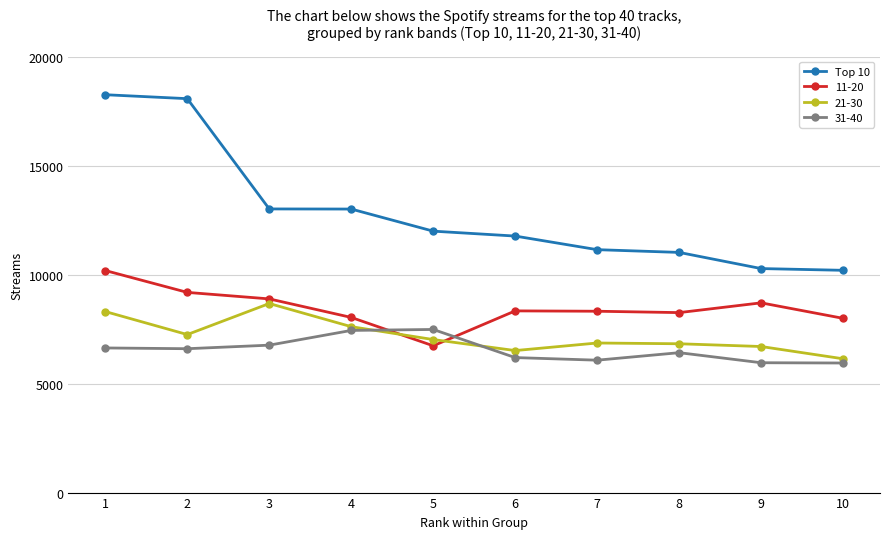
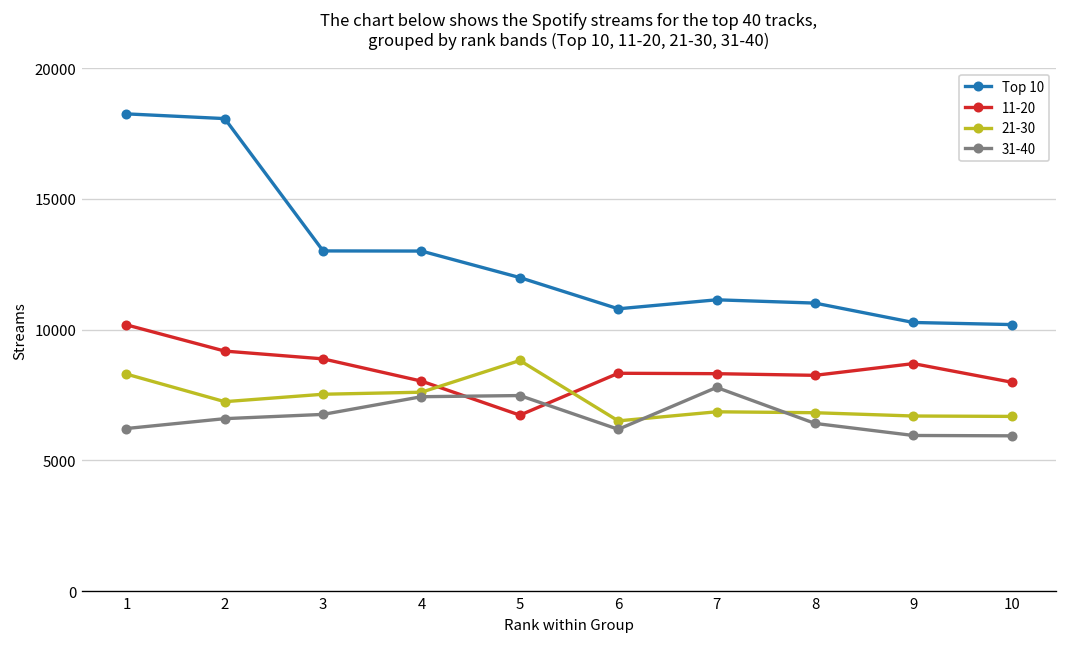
31-40, 1: 6600 -> 6200
21-30, 3: 8700 -> 7500
21-30, 5: 7000 -> 8800
Top 10, 6: 11800 -> 10800
31-40, 7: 6100 -> 7800
21-30, 10: 6100 -> 6700
